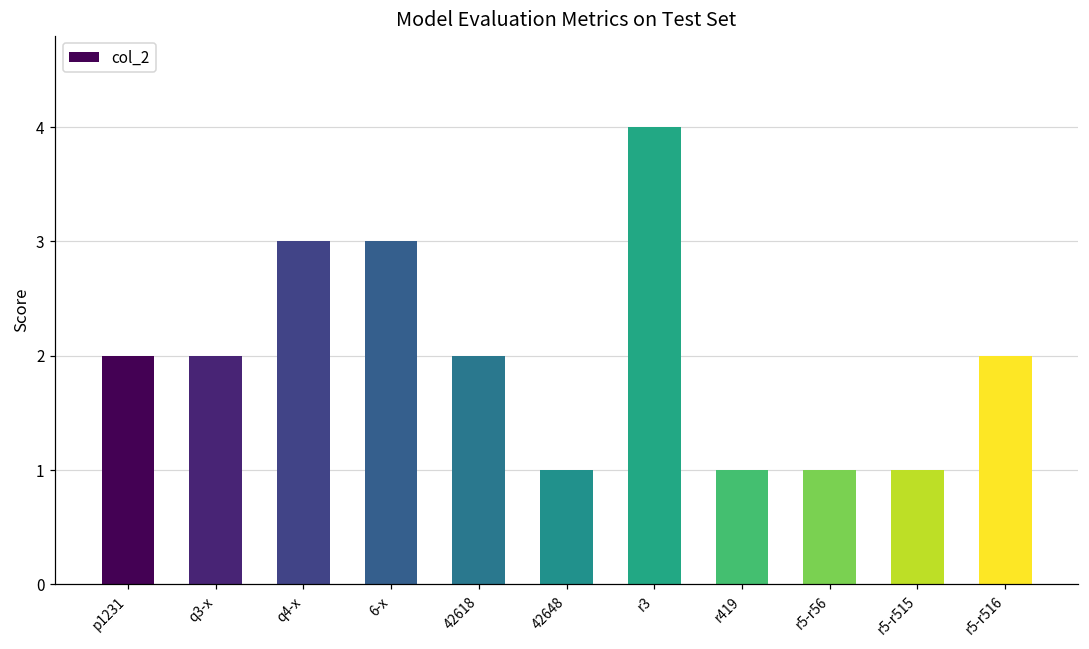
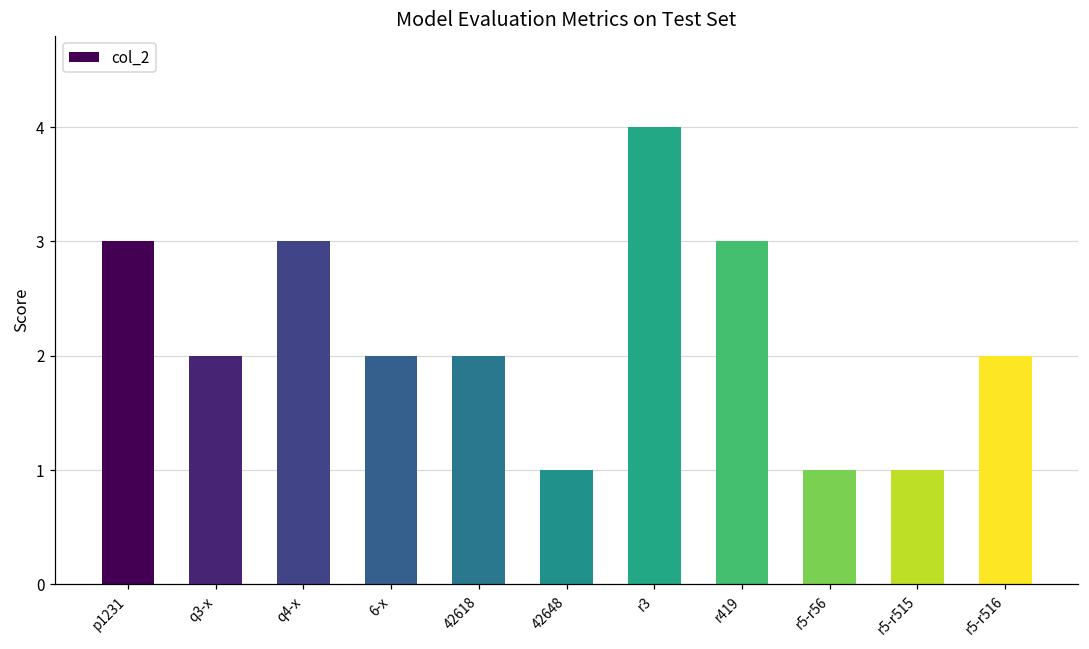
p1231: 2 -> 3
6-x: 3 -> 2
r419: 1 -> 3
